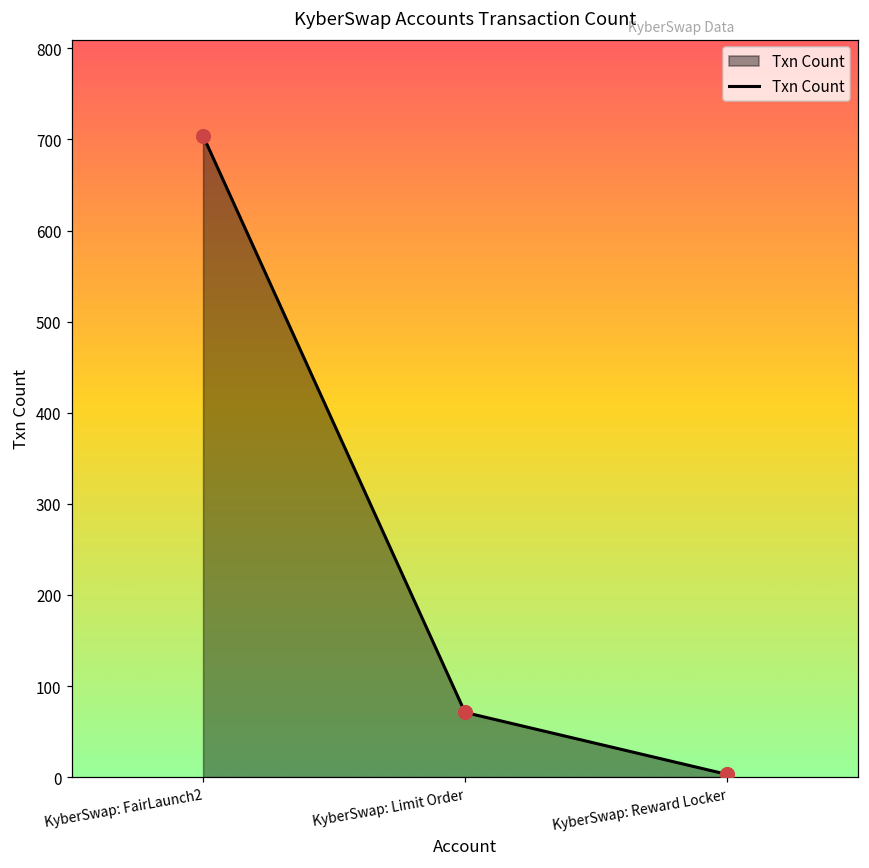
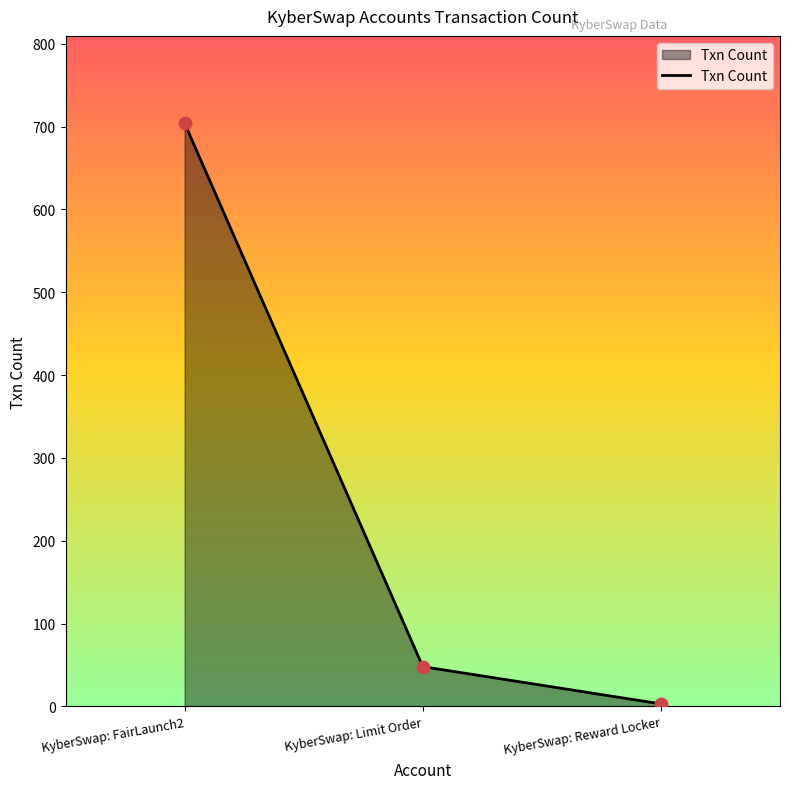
KyberSwap: Limit Order: 70 -> 50
